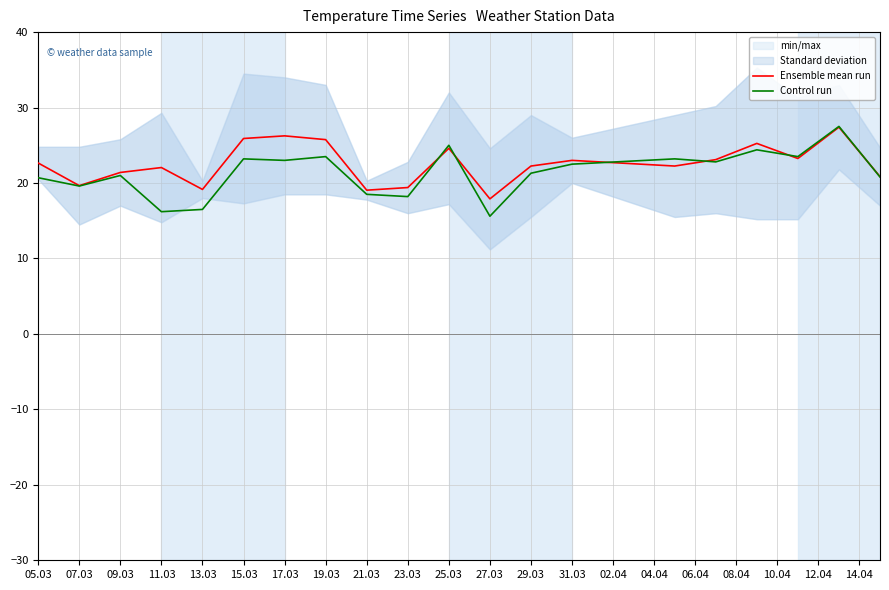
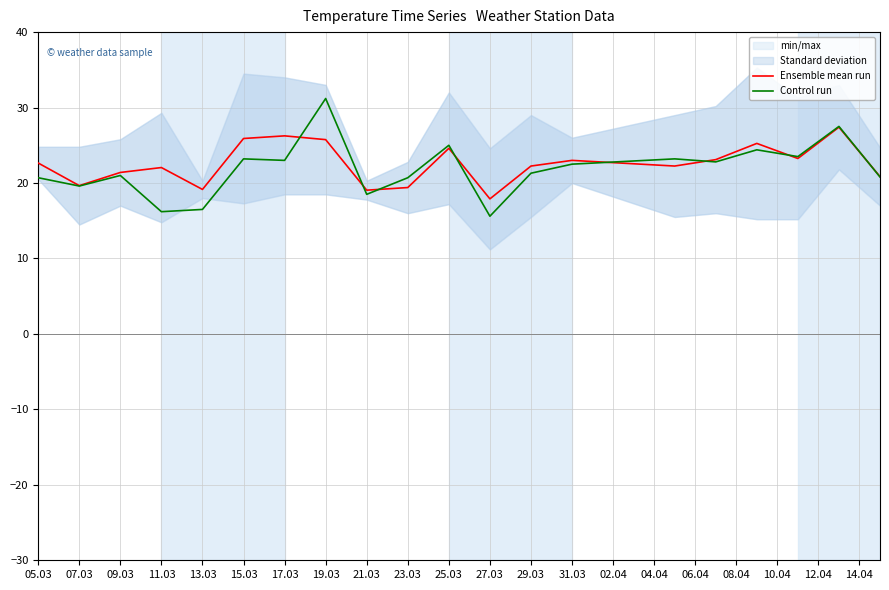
Control run, 19.03: 24 -> 31
Control run, 23.03: 18 -> 21
